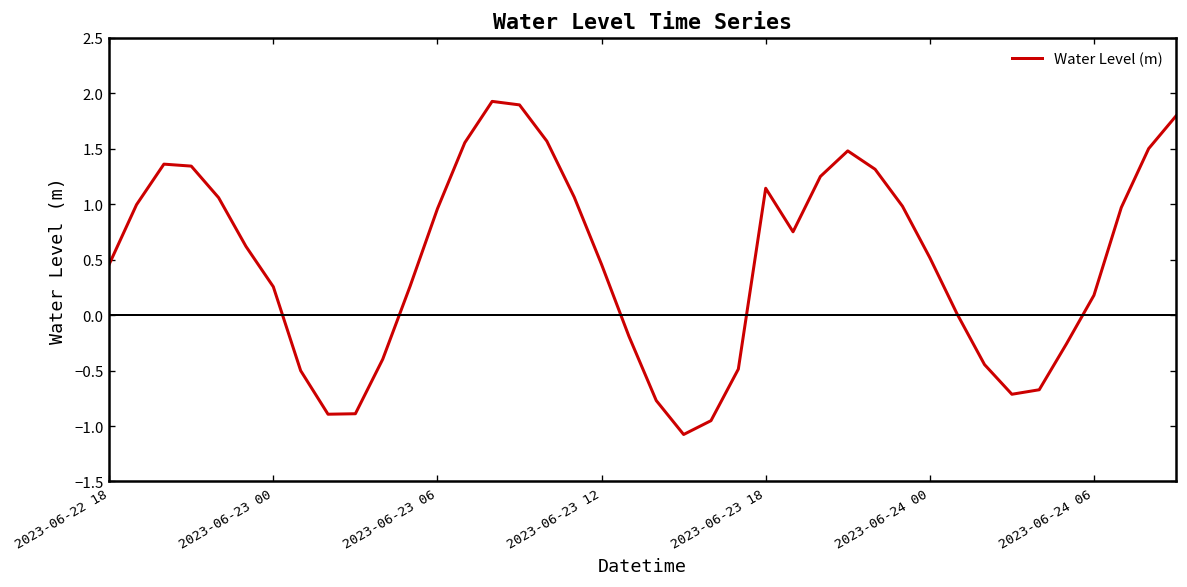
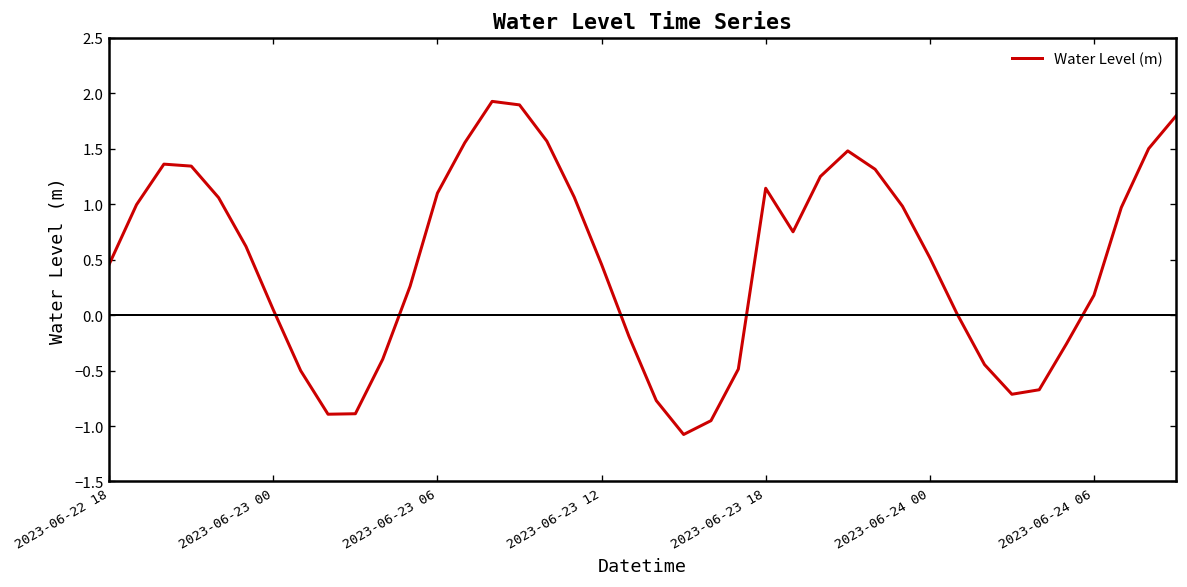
2023-06-23 00: 0.3 -> 0.0
2023-06-23 06: 1.0 -> 1.1
